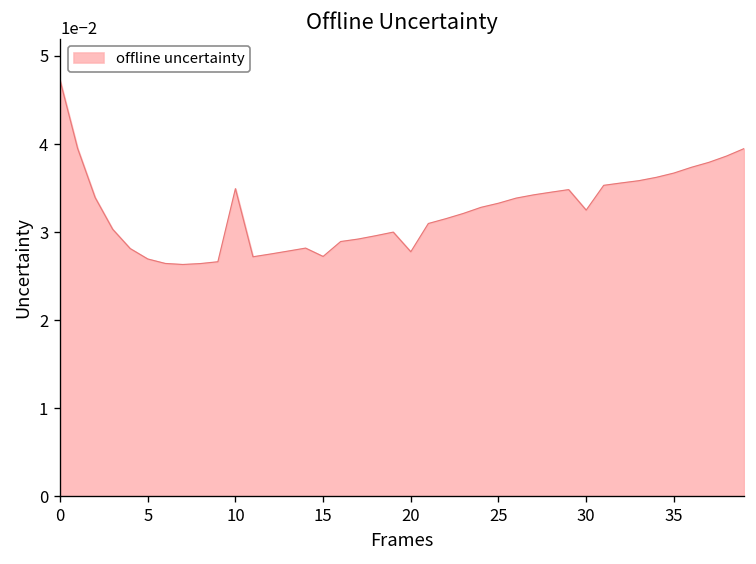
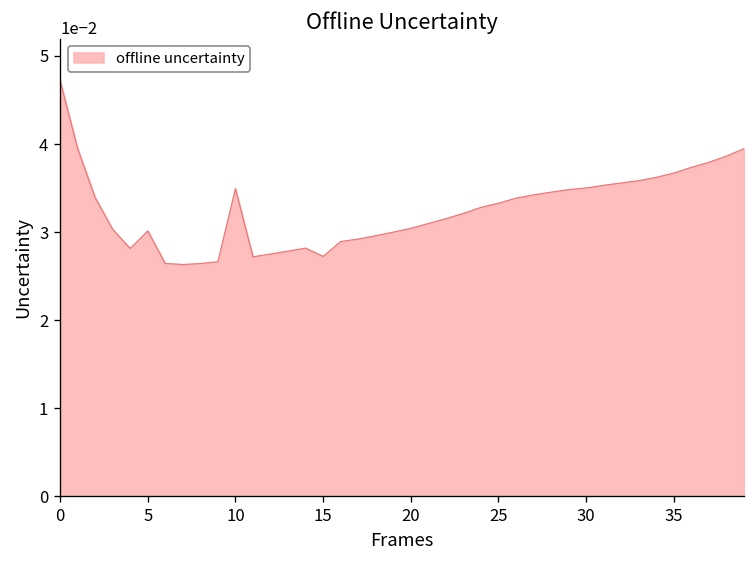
5: 0.027 -> 0.030
20: 0.028 -> 0.030
30: 0.033 -> 0.035
